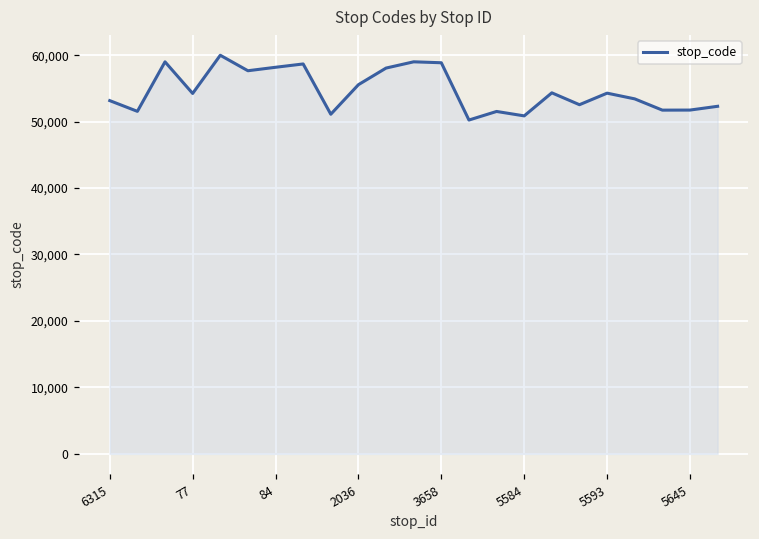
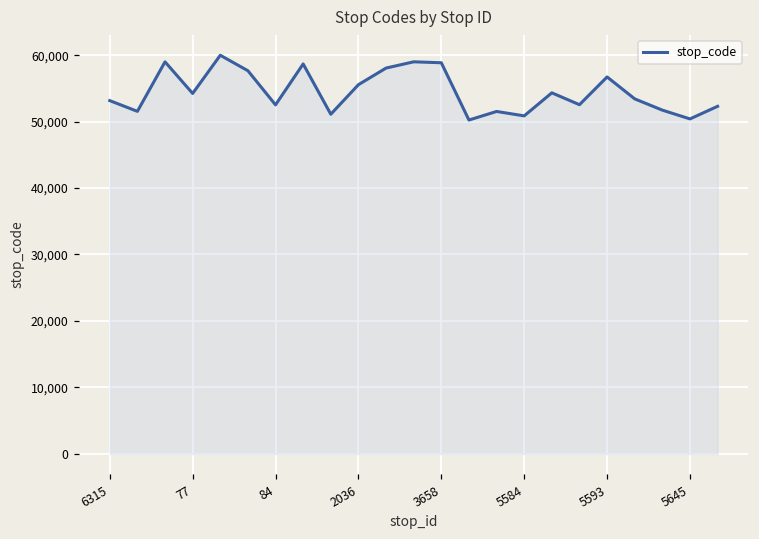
84: 58,000 -> 53,000
5593: 54,000 -> 57,000
5645: 52,000 -> 50,000
